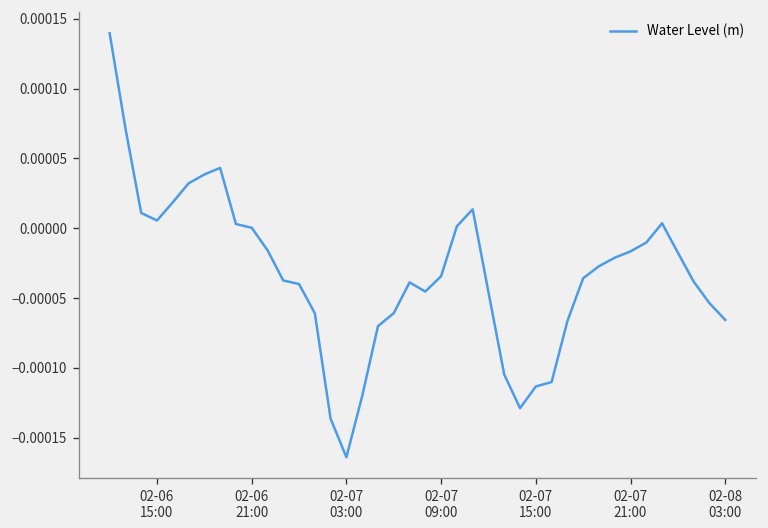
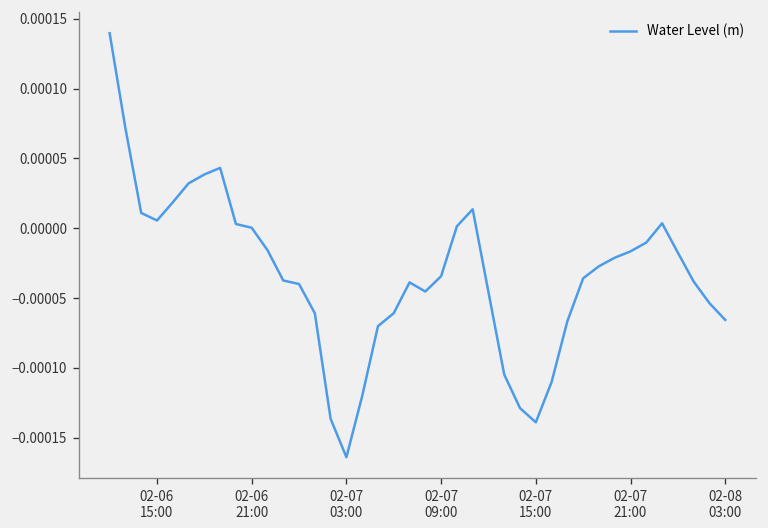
02-07 15:00: -0.000113 -> -0.000139
